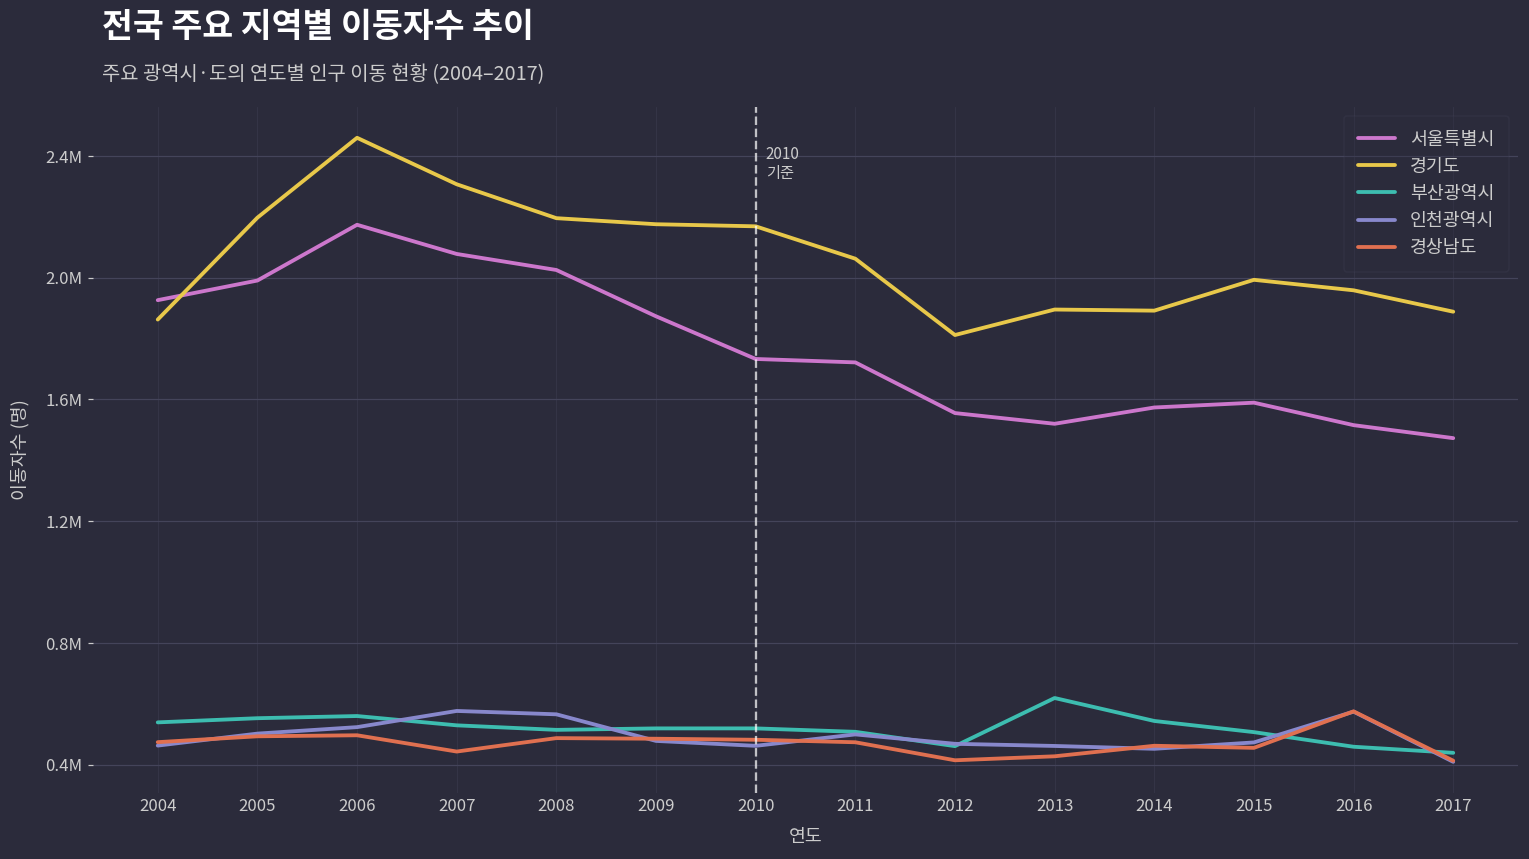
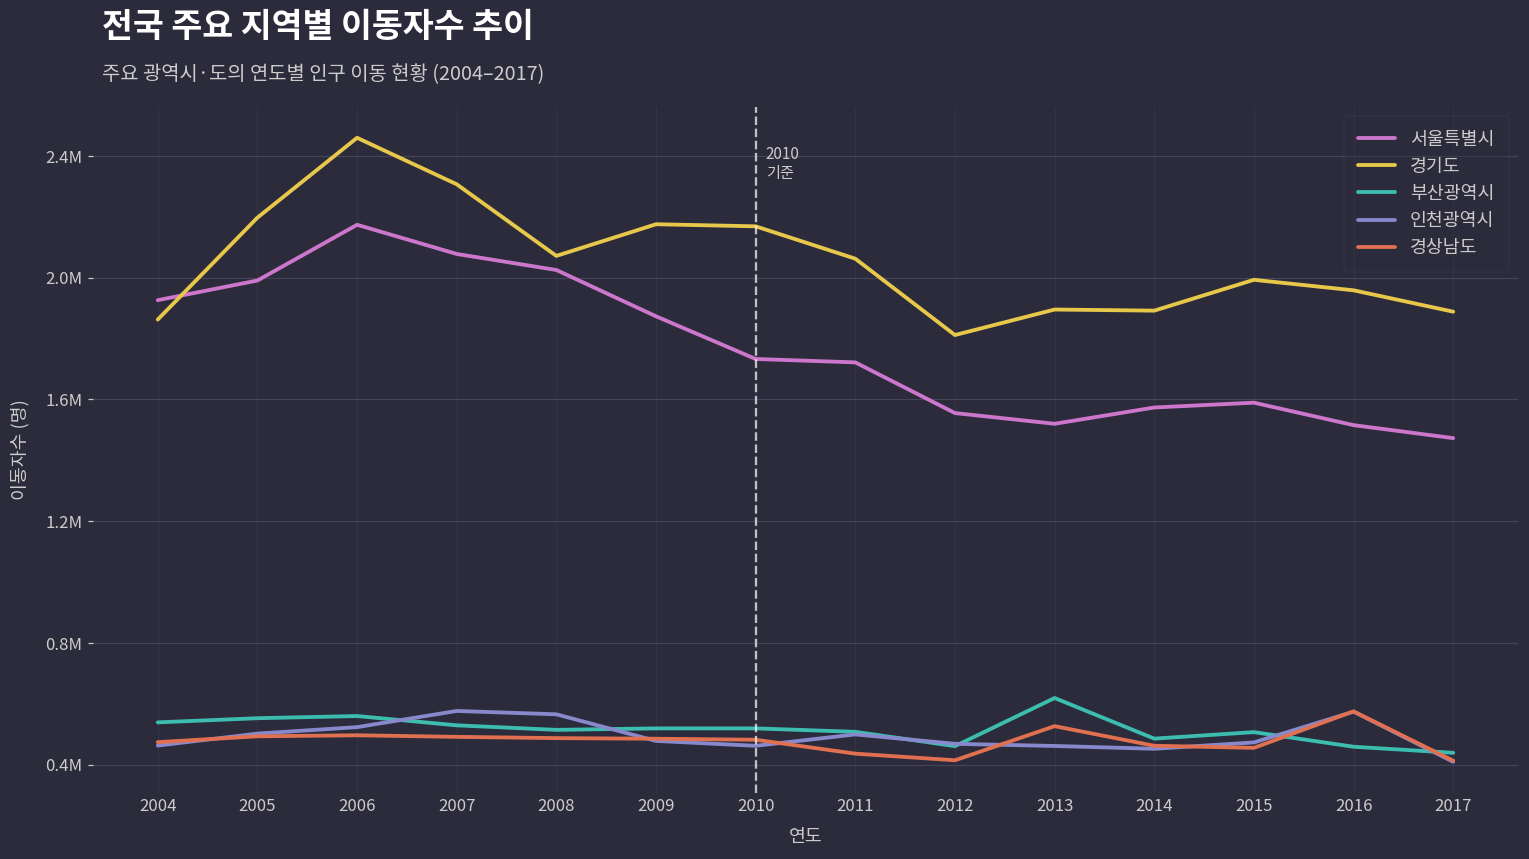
경상남도, 2007: 440000 -> 490000
경기도, 2008: 2200000 -> 2070000
경상남도, 2011: 470000 -> 440000
경상남도, 2013: 430000 -> 530000
부산광역시, 2014: 540000 -> 490000
